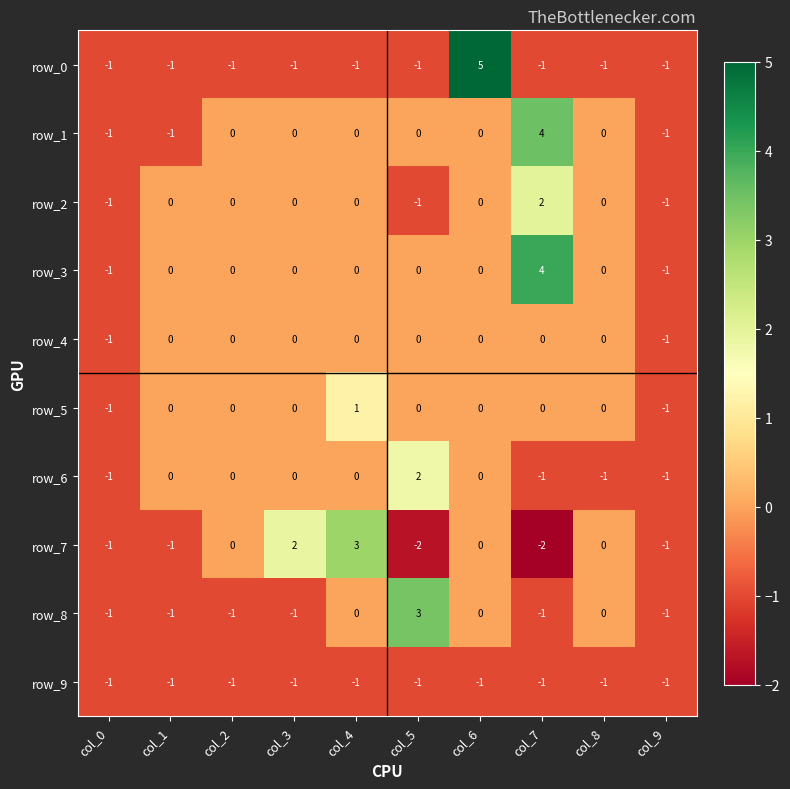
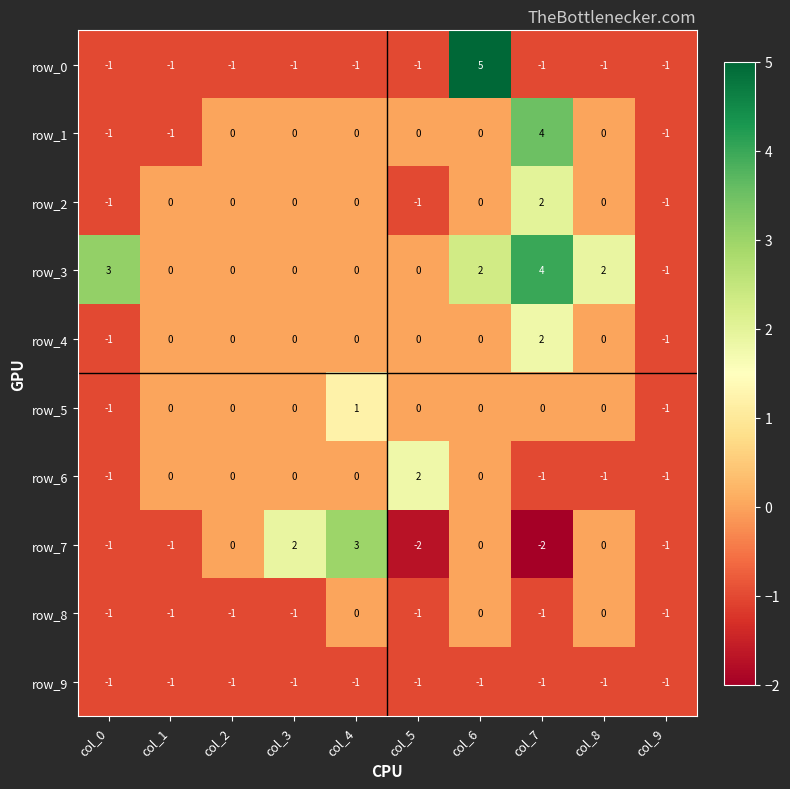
row_3, col_0: -1 -> 3
row_3, col_6: 0 -> 2
row_3, col_8: 0 -> 2
row_4, col_7: 0 -> 2
row_8, col_5: 3 -> -1
